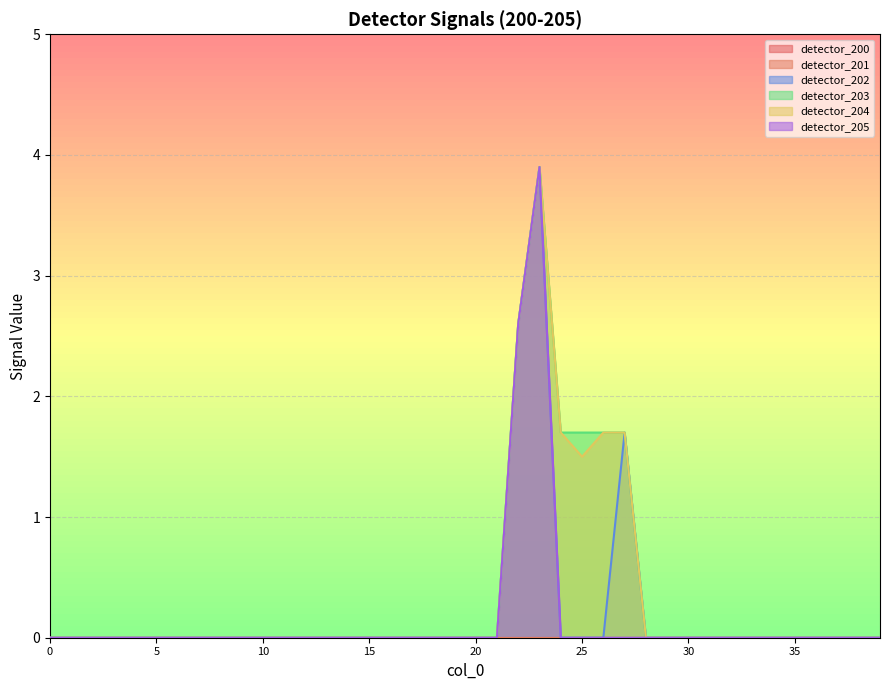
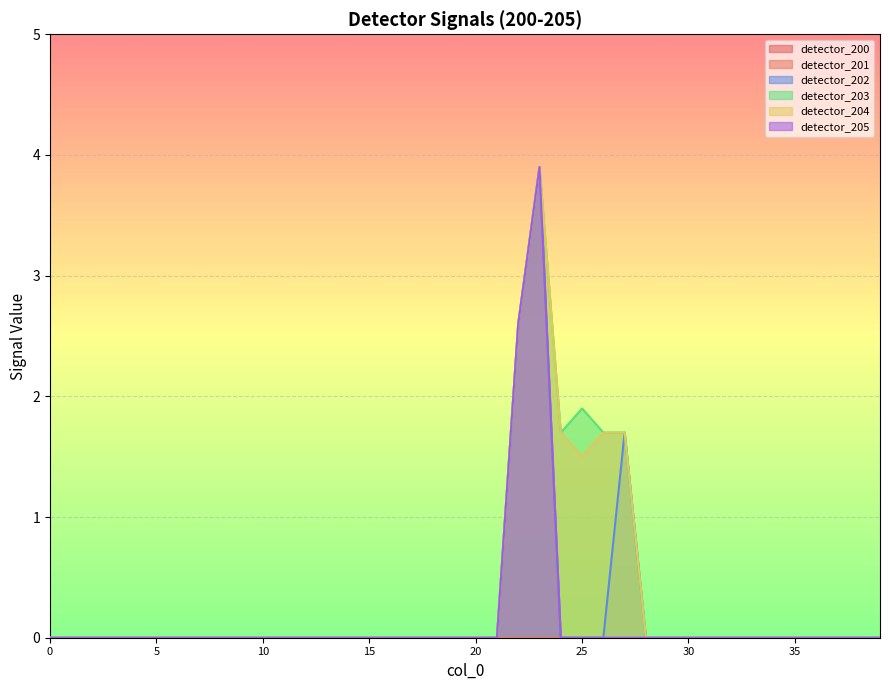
detector_203, 25: 1.7 -> 1.9
